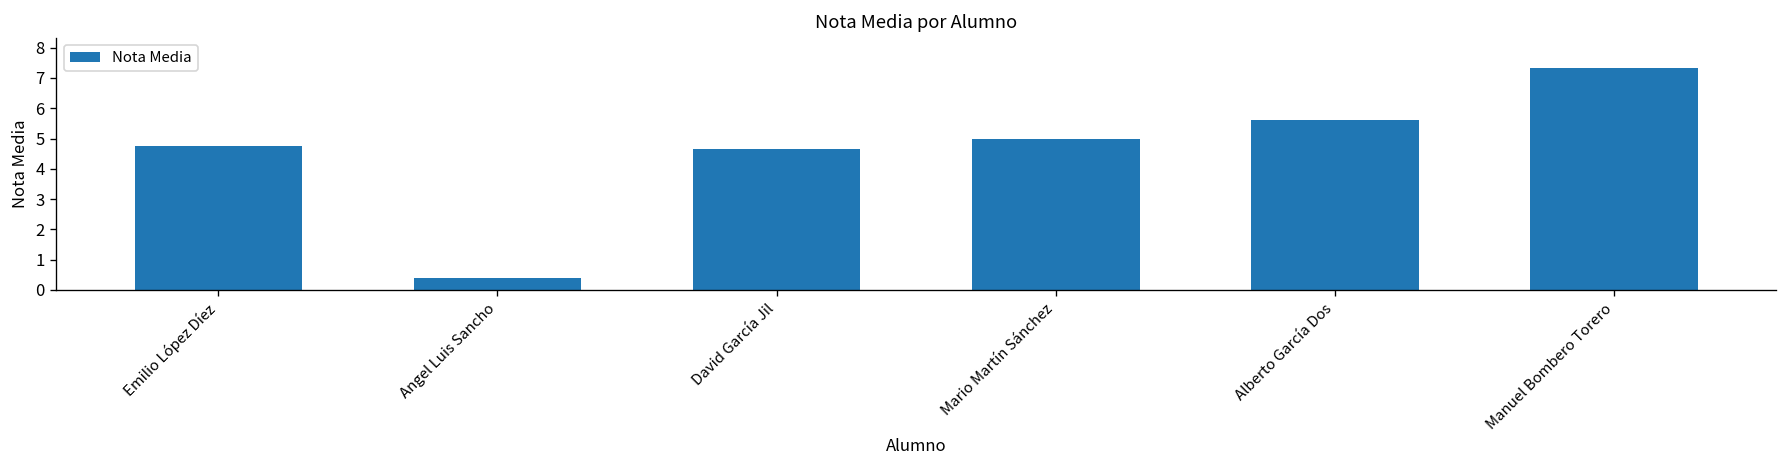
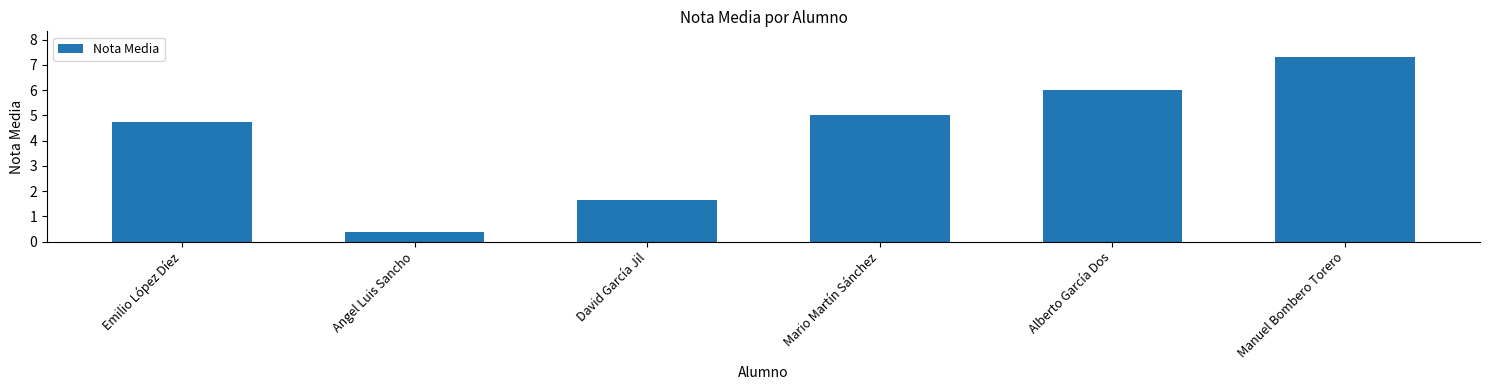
David García Jil: 4.7 -> 1.6
Alberto García Dos: 5.6 -> 6.0
